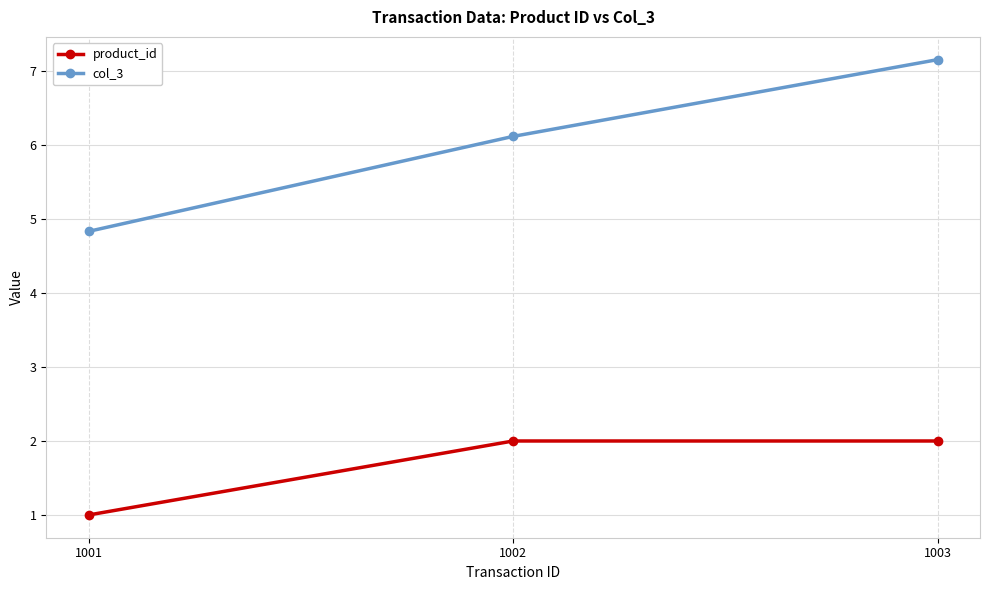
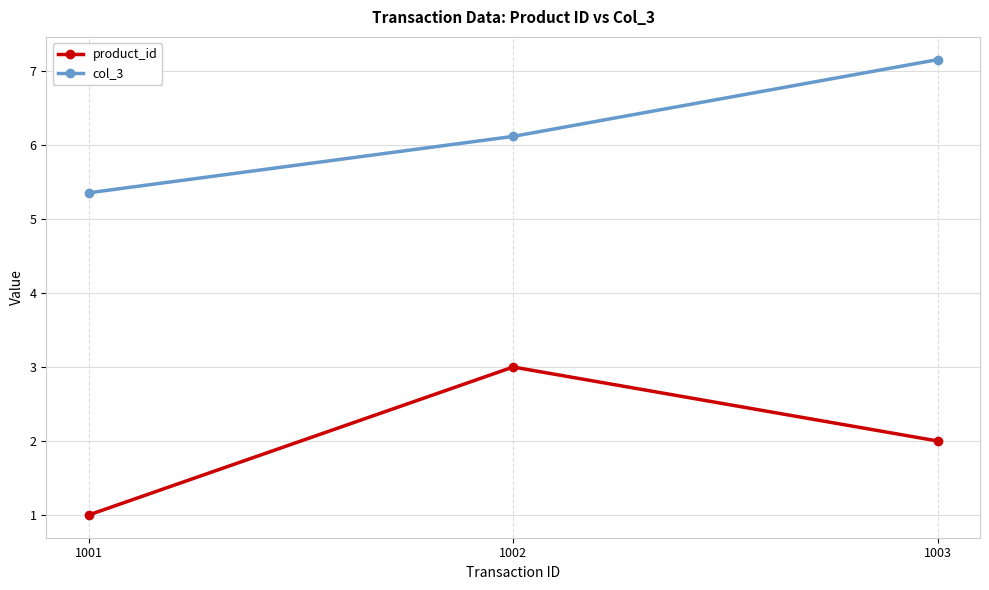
col_3, 1001: 4.8 -> 5.4
product_id, 1002: 2 -> 3
